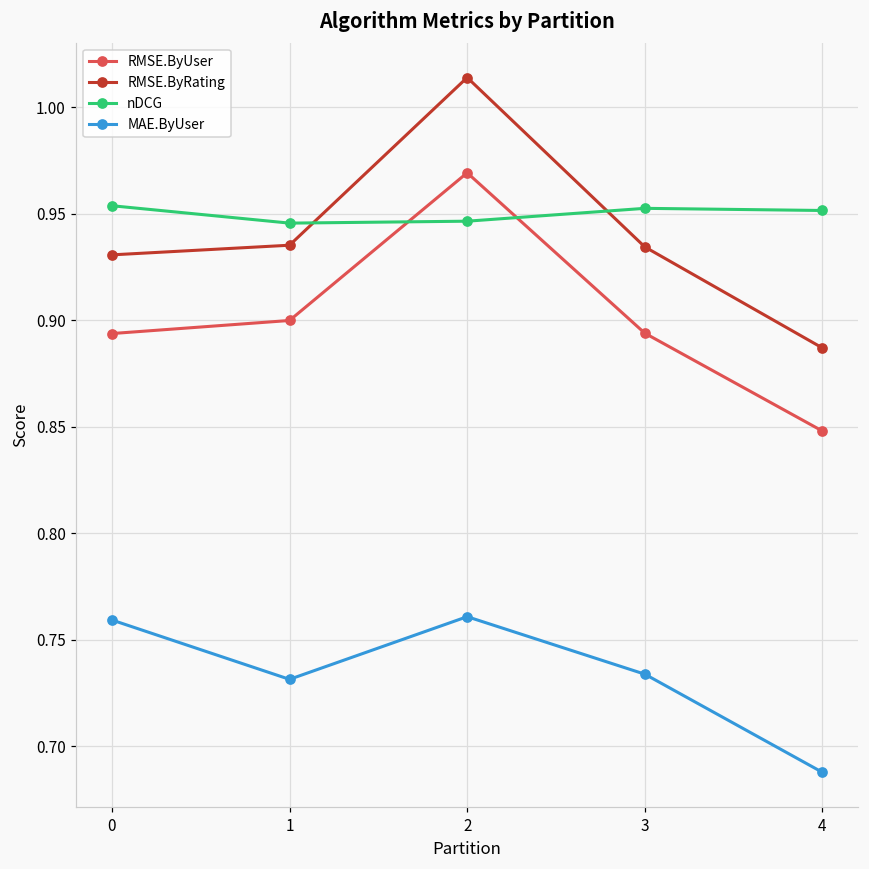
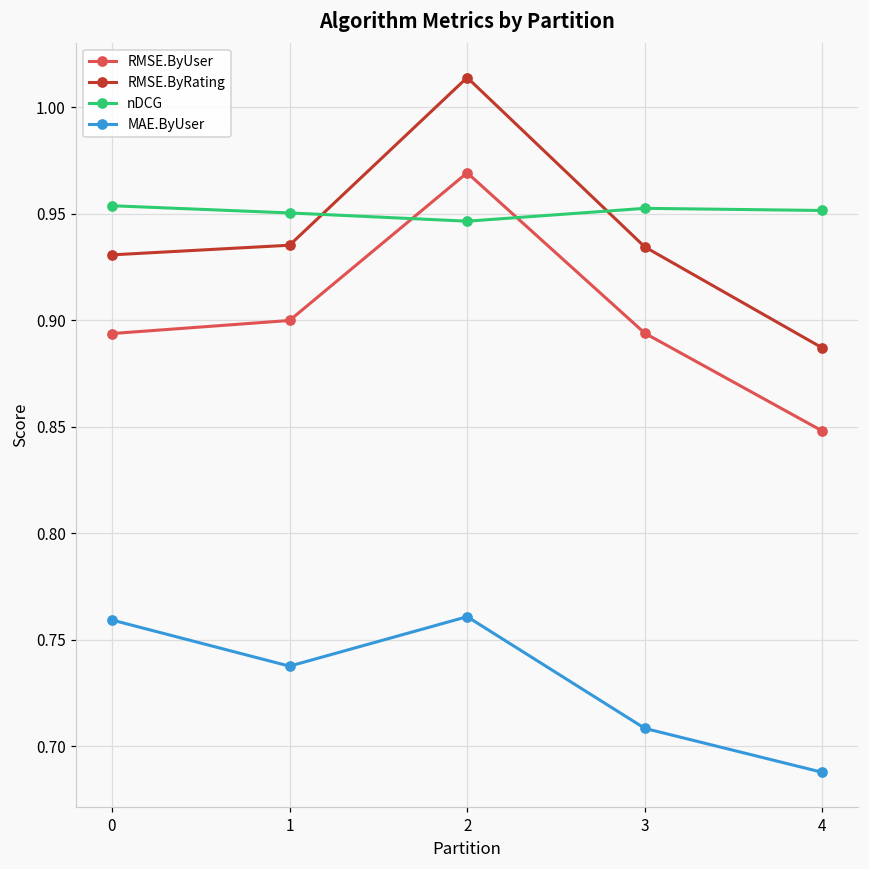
nDCG, 1: 0.946 -> 0.950
MAE.ByUser, 1: 0.731 -> 0.738
MAE.ByUser, 3: 0.734 -> 0.708
